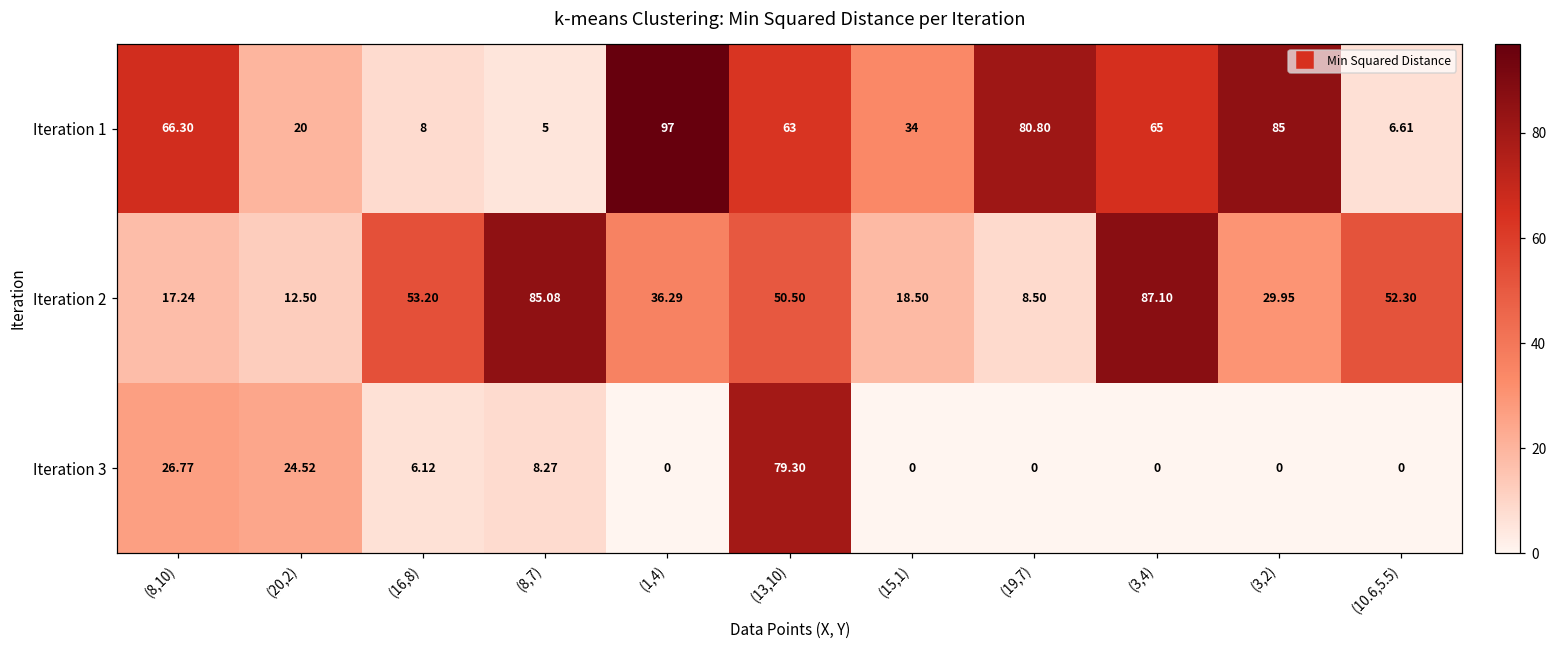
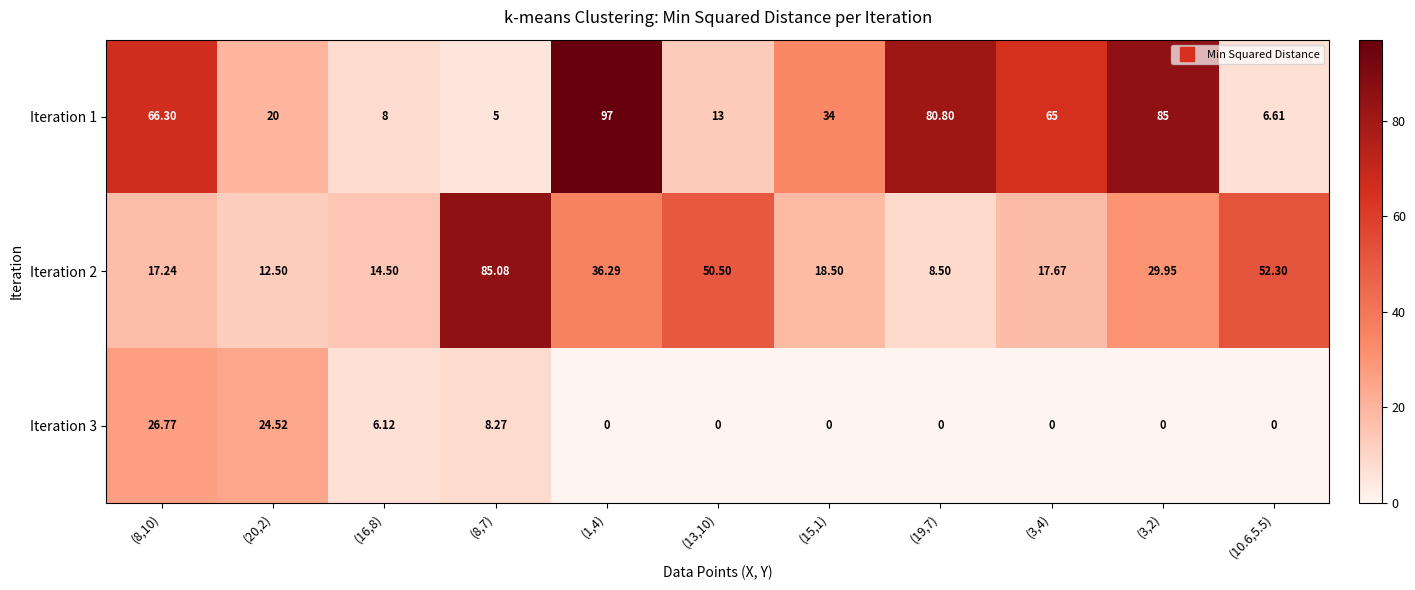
Iteration 1, (13,10): 63 -> 13
Iteration 2, (16,8): 53.20 -> 14.50
Iteration 2, (3,4): 87.10 -> 17.67
Iteration 3, (13,10): 79.30 -> 0
